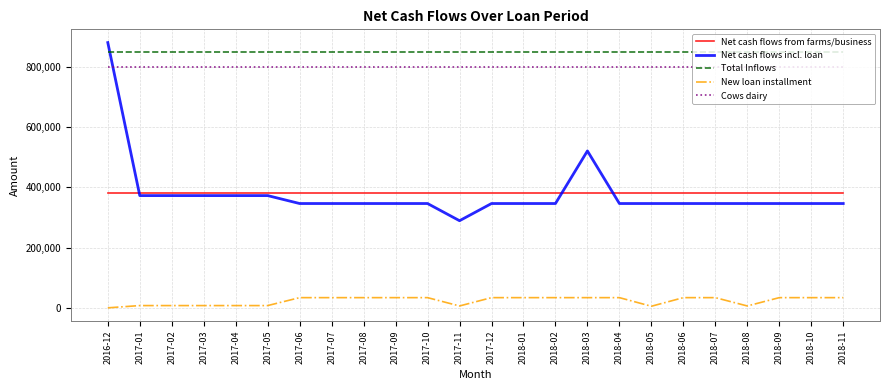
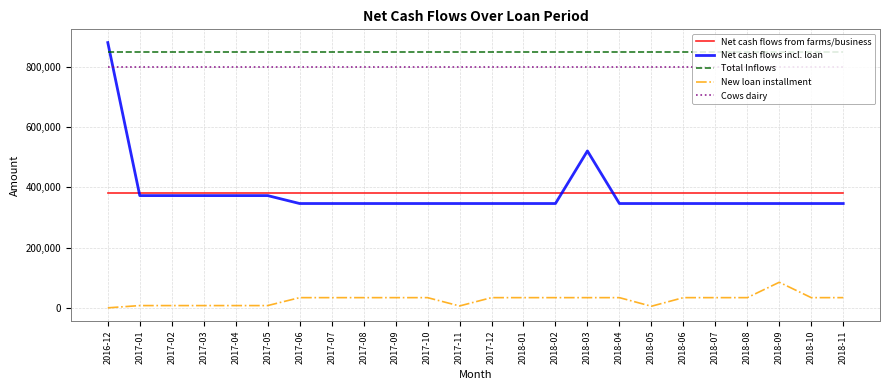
Net cash flows incl. loan, 2017-11: 290,000 -> 350,000
New loan installment, 2018-08: 10,000 -> 30,000
New loan installment, 2018-09: 30,000 -> 80,000
